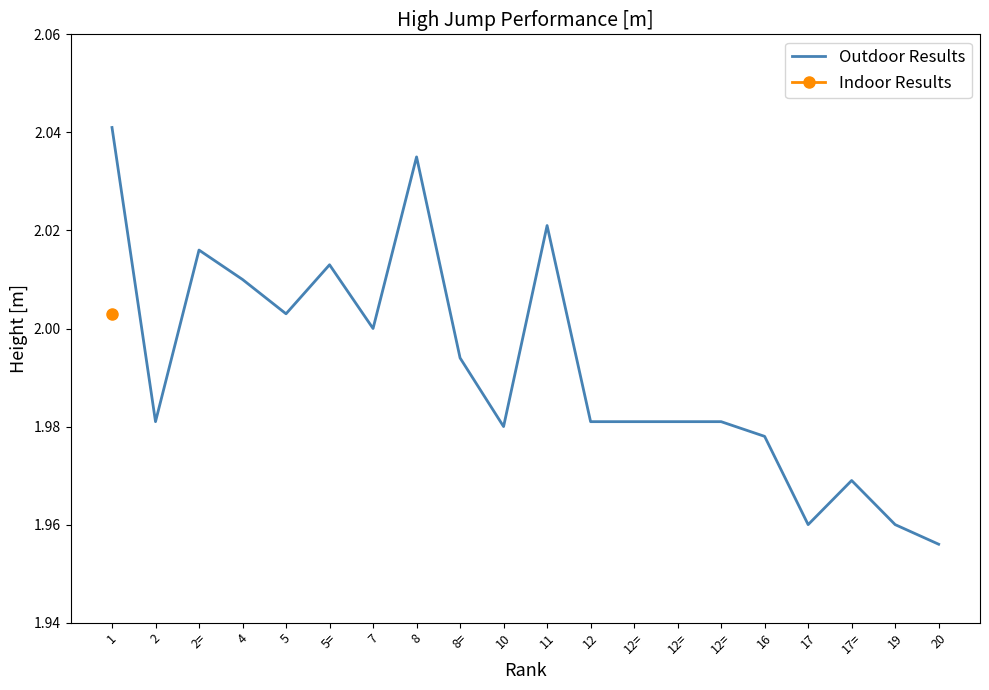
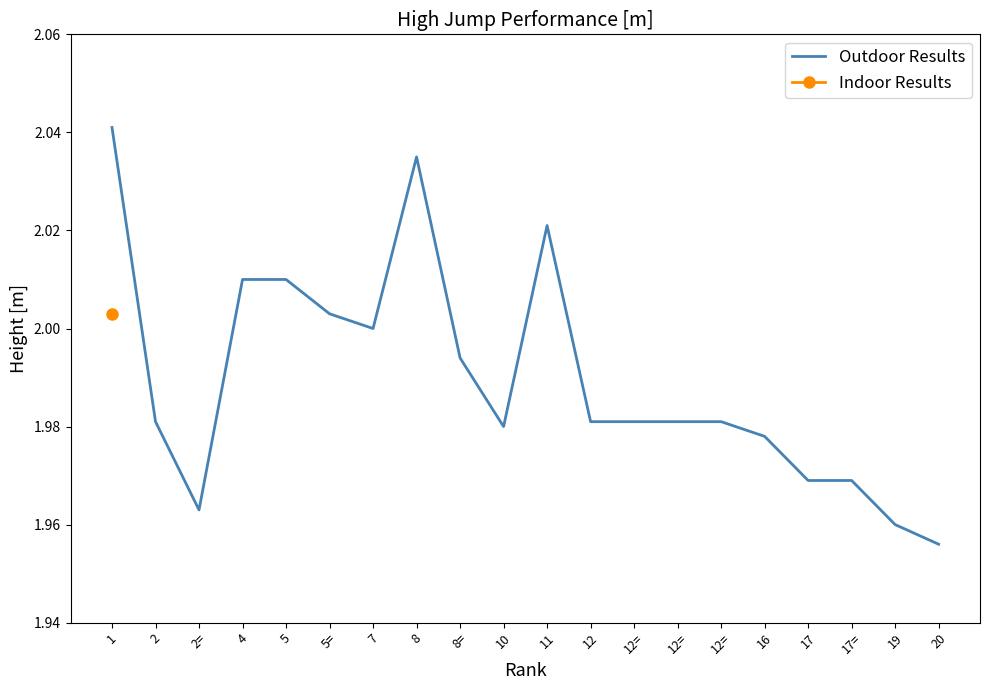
Outdoor Results, 2=: 2.016 -> 1.963
Outdoor Results, 5: 2.003 -> 2.010
Outdoor Results, 5=: 2.013 -> 2.003
Outdoor Results, 17: 1.960 -> 1.969
